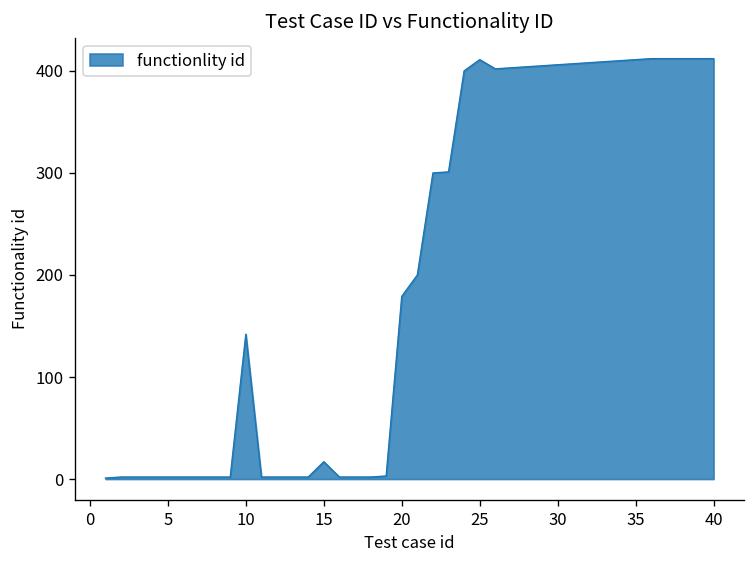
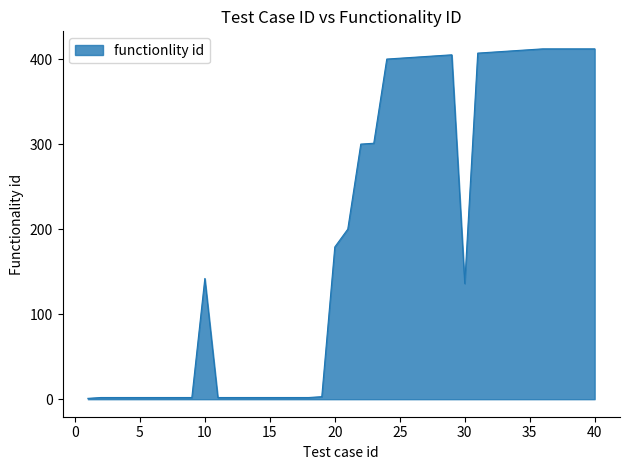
15: 20 -> 0
25: 410 -> 400
30: 410 -> 140
